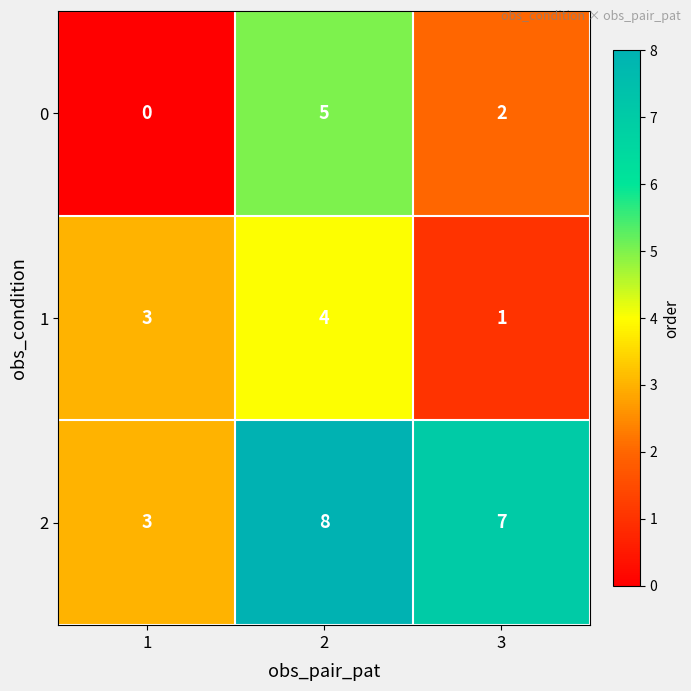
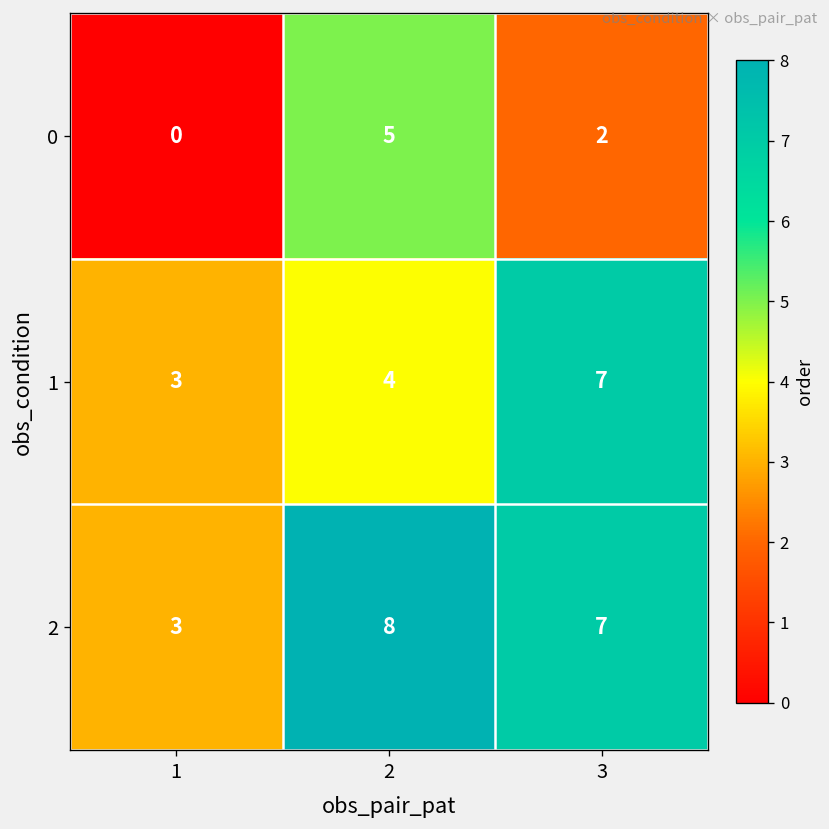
1, 3: 1 -> 7
